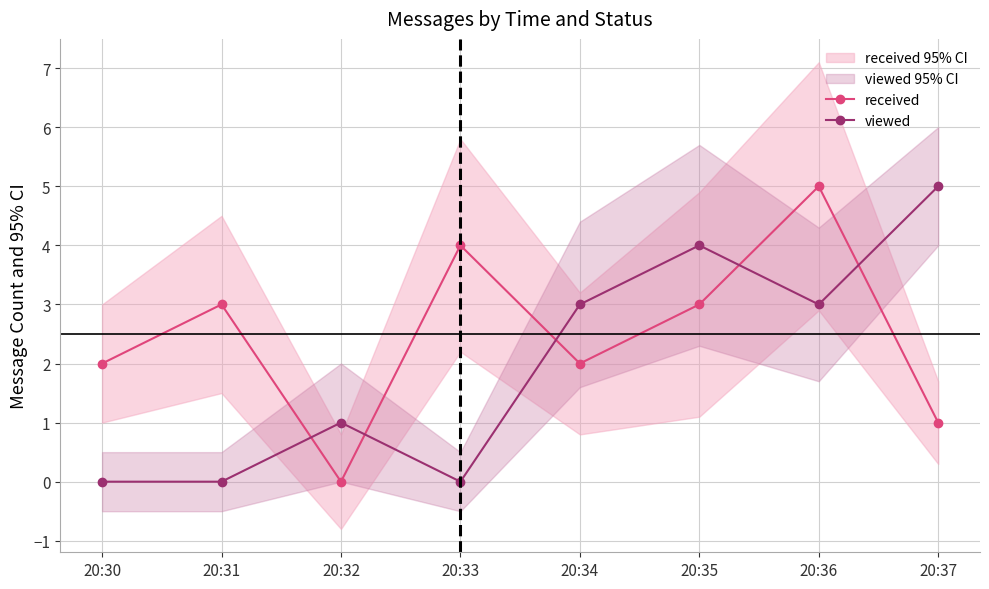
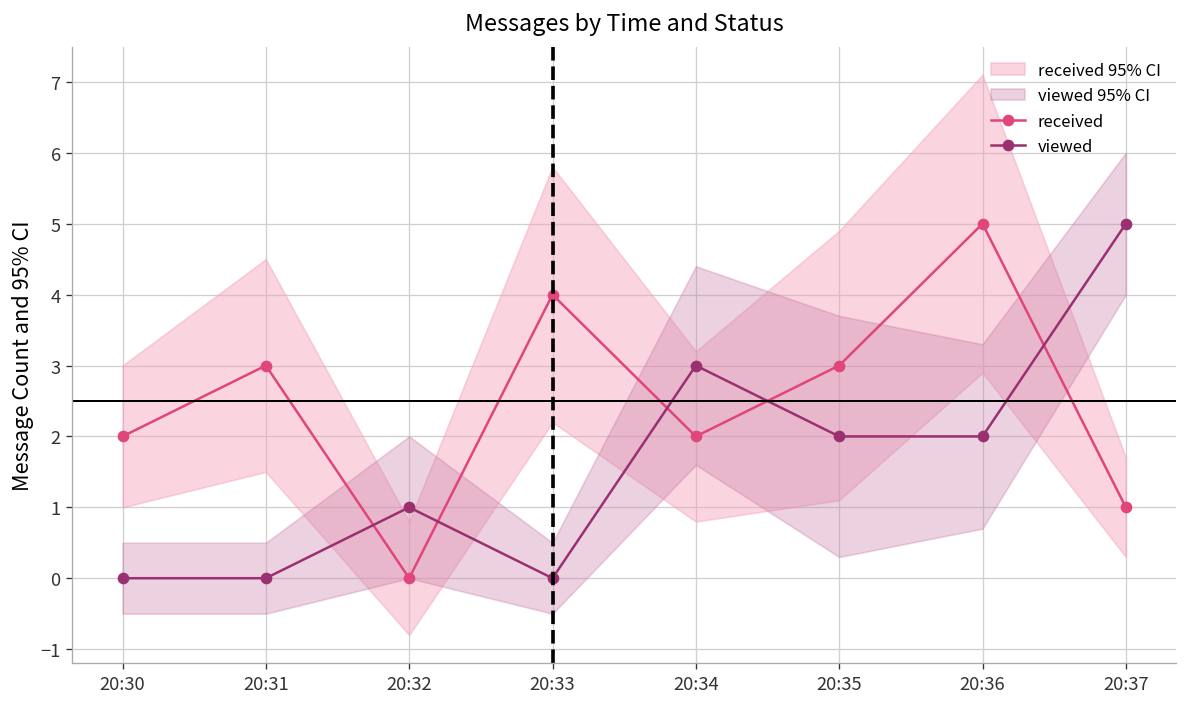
viewed, 20:35: 4 -> 2
viewed, 20:36: 3 -> 2
